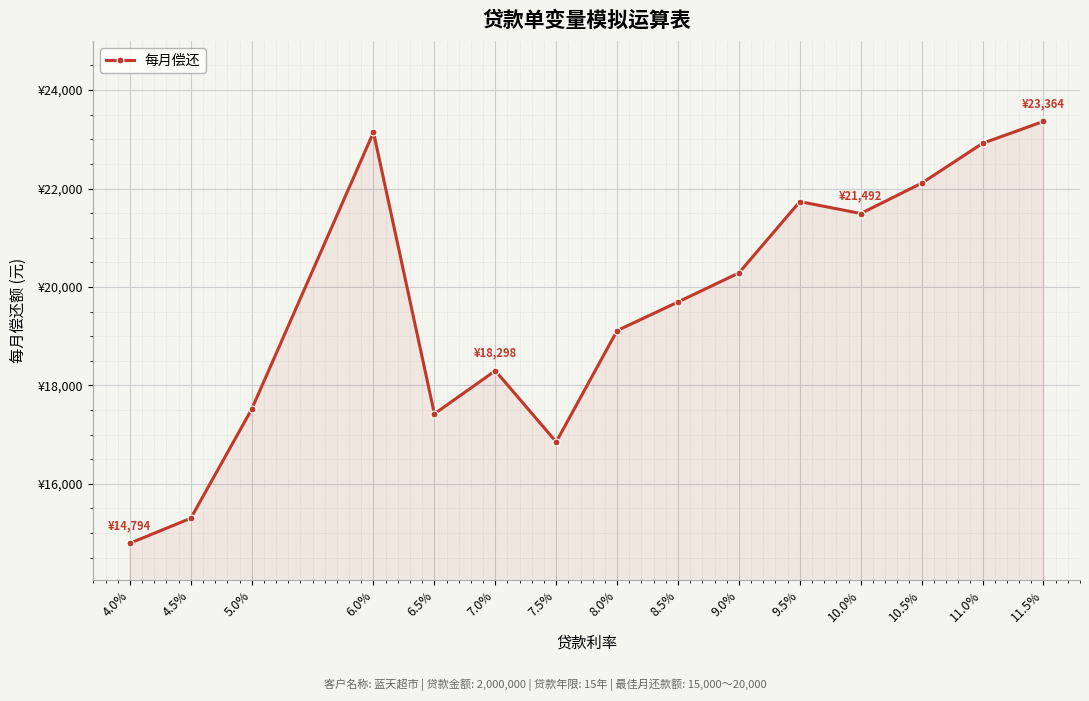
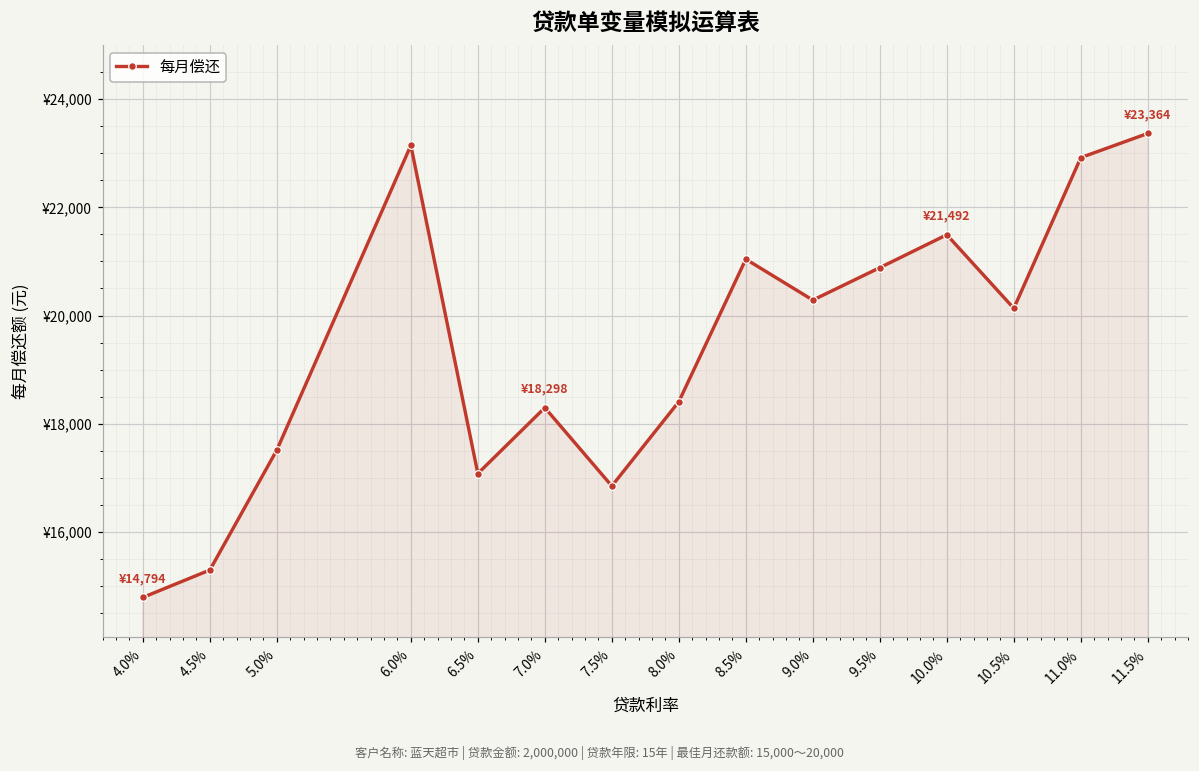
6.5%: ¥17,400 -> ¥17,100
8.0%: ¥19,100 -> ¥18,400
8.5%: ¥19,700 -> ¥21,000
9.5%: ¥21,700 -> ¥20,900
10.5%: ¥22,100 -> ¥20,100
